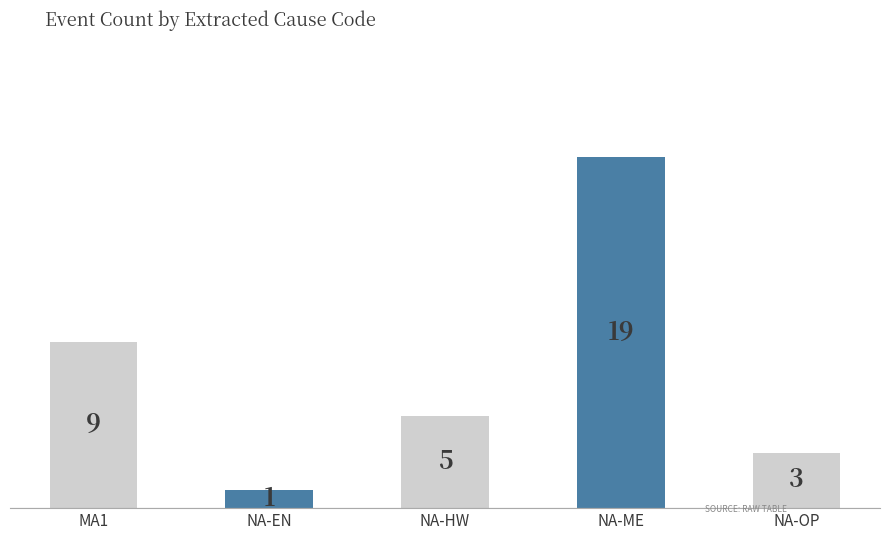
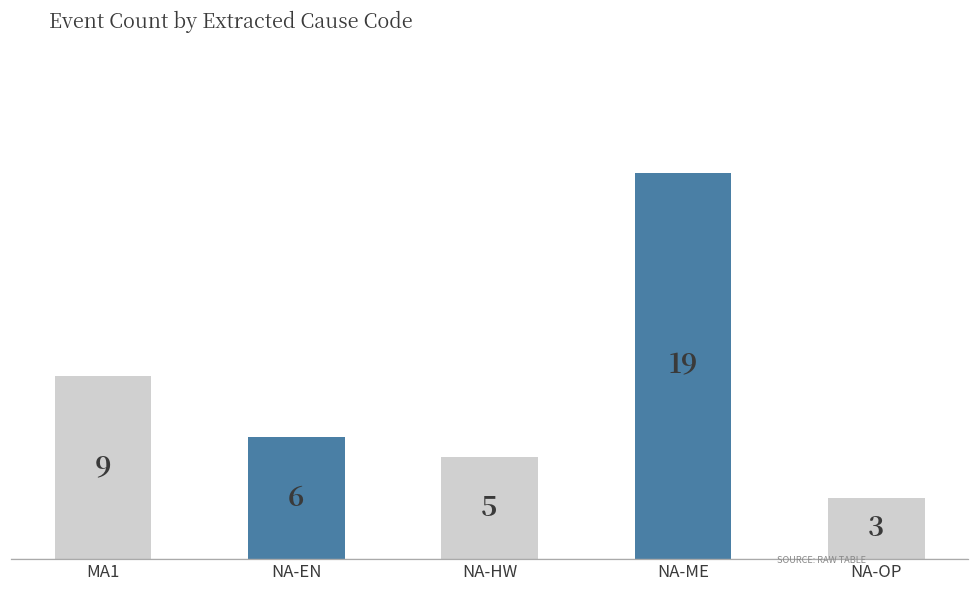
NA-EN: 1 -> 6
